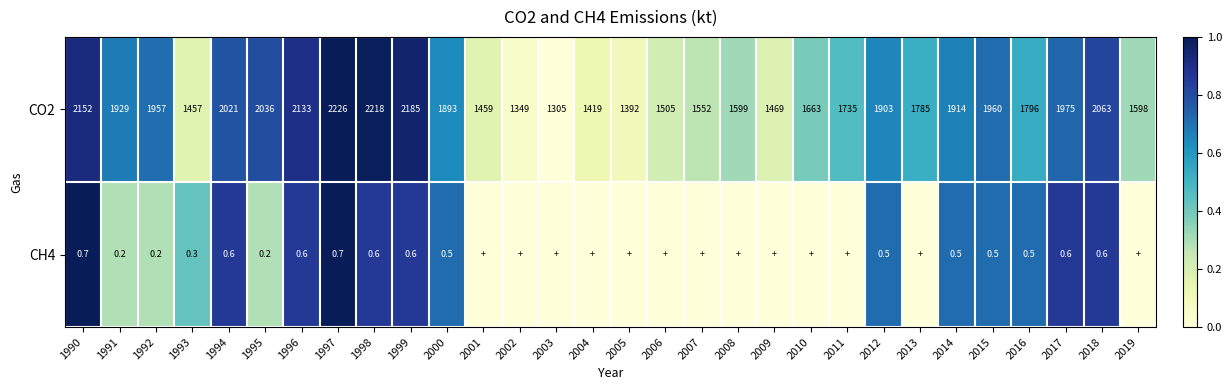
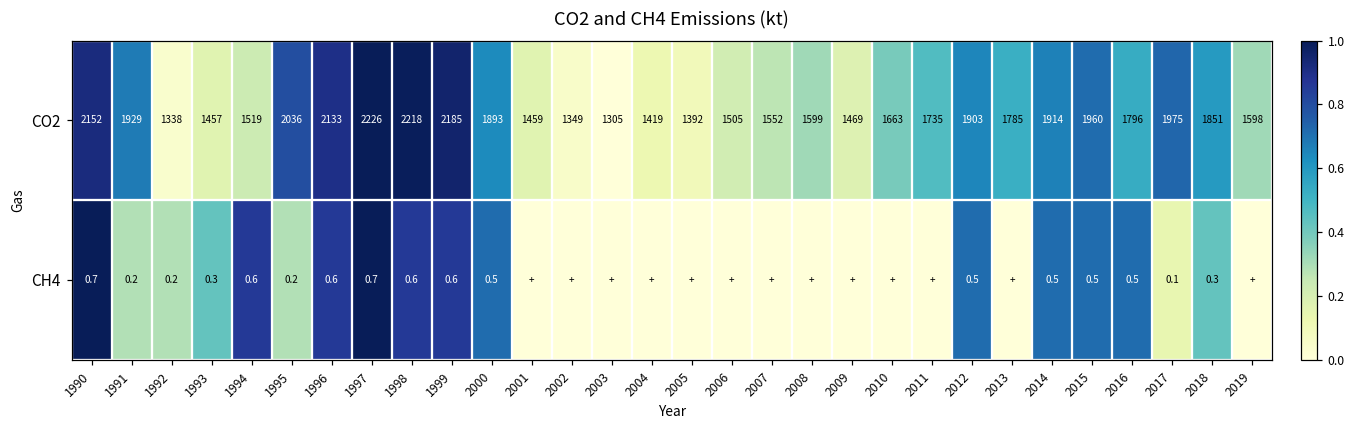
CO2, 1992: 1957 -> 1338
CO2, 1994: 2021 -> 1519
CO2, 2018: 2063 -> 1851
CH4, 2017: 0.6 -> 0.1
CH4, 2018: 0.6 -> 0.3
